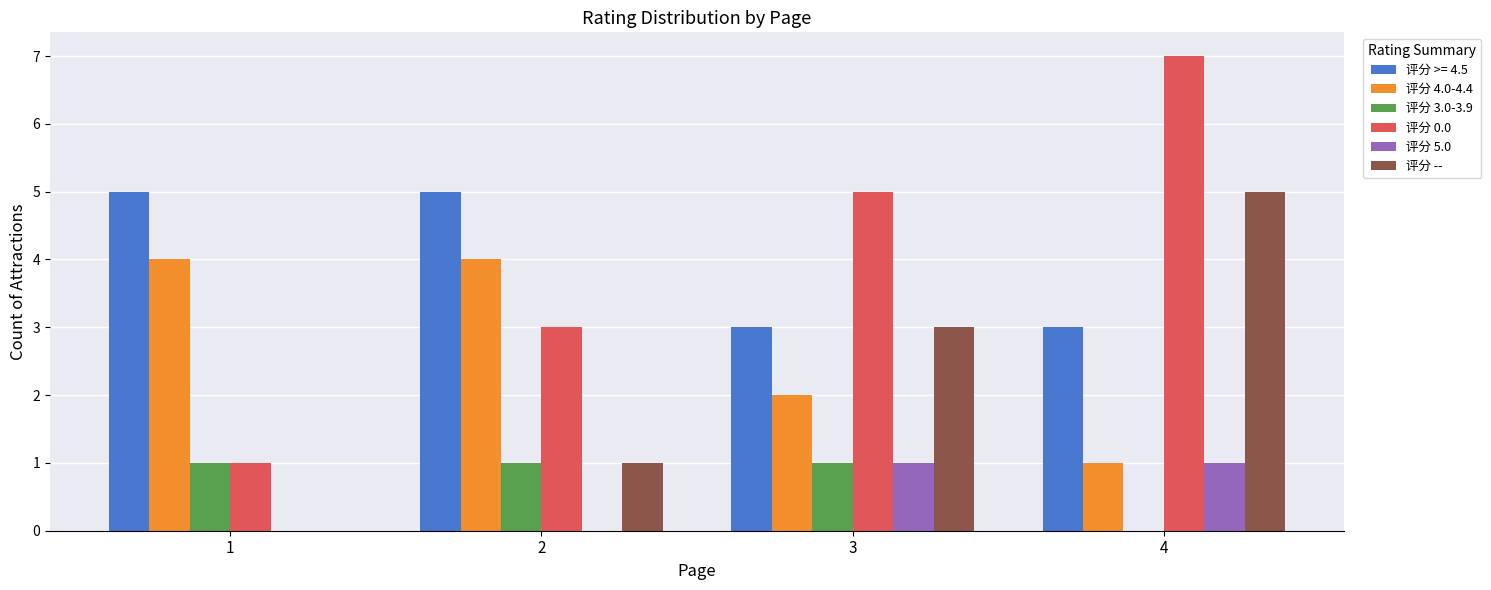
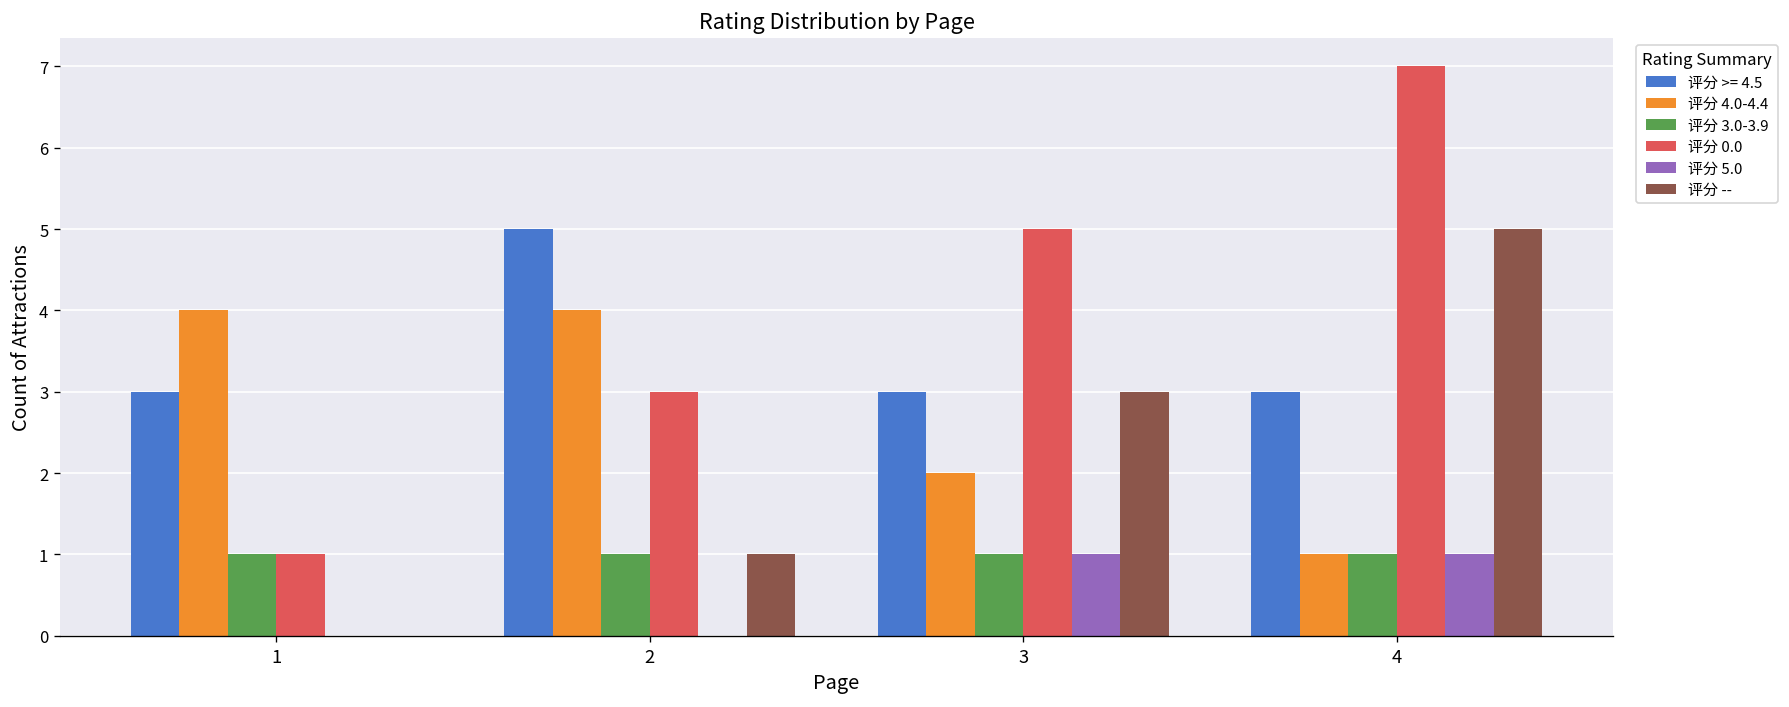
评分 >= 4.5, 1: 5 -> 3
评分 3.0-3.9, 4: 0 -> 1
